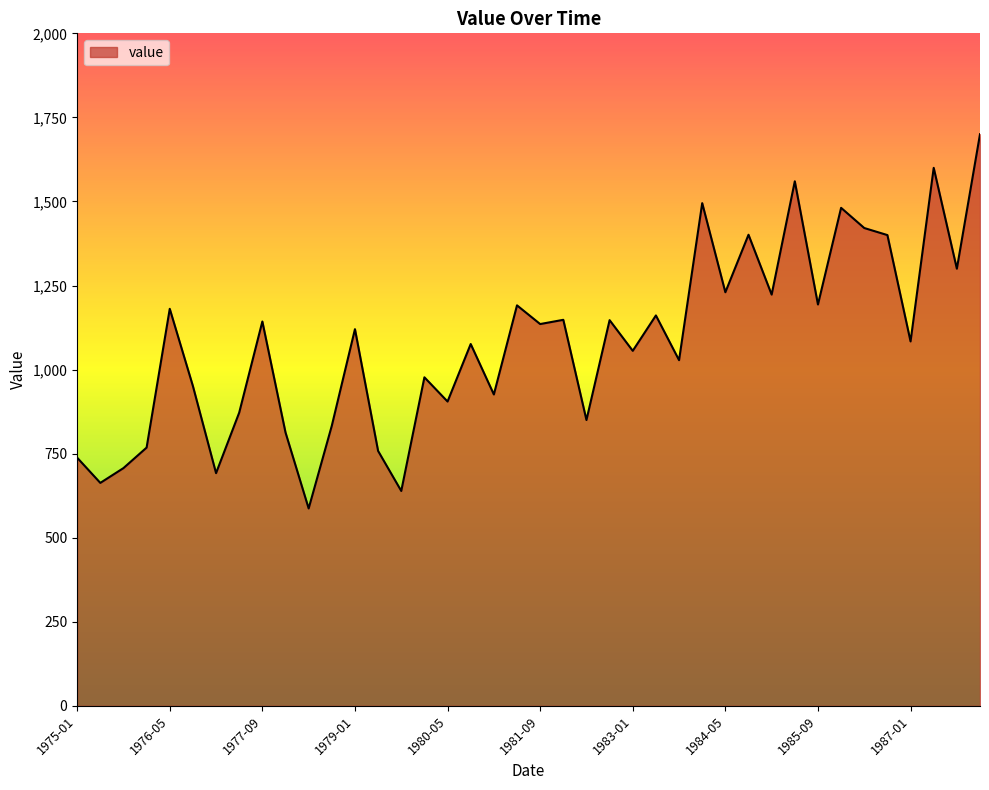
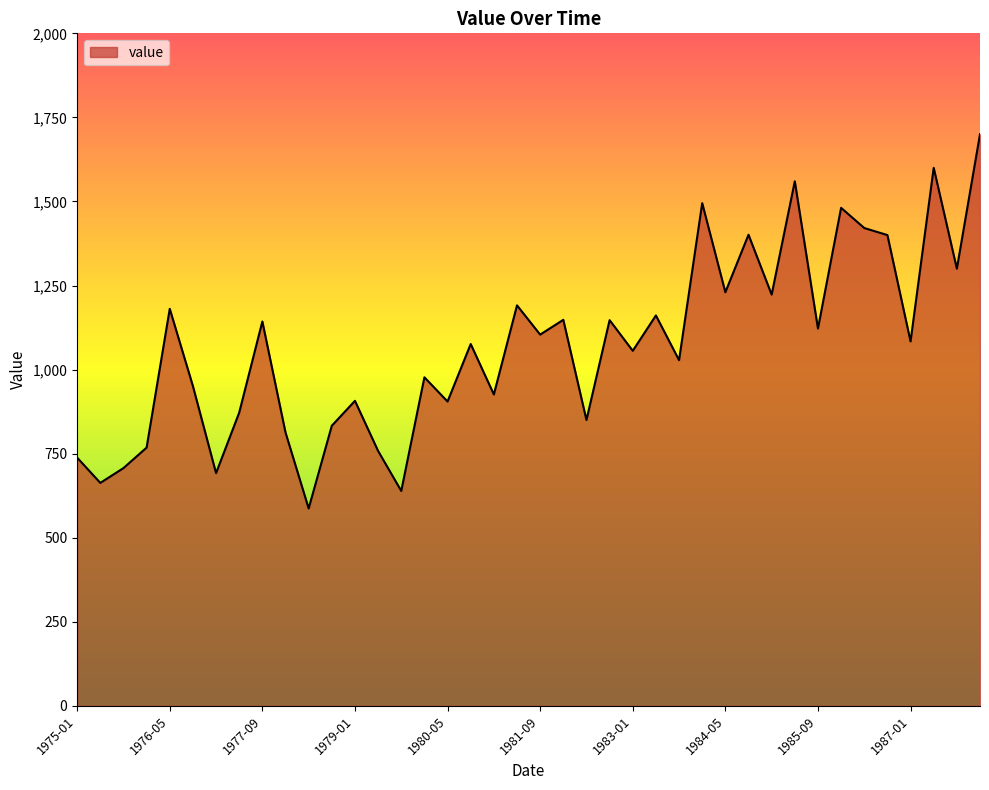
1979-01: 1,120 -> 910
1981-09: 1,140 -> 1,100
1985-09: 1,190 -> 1,120
